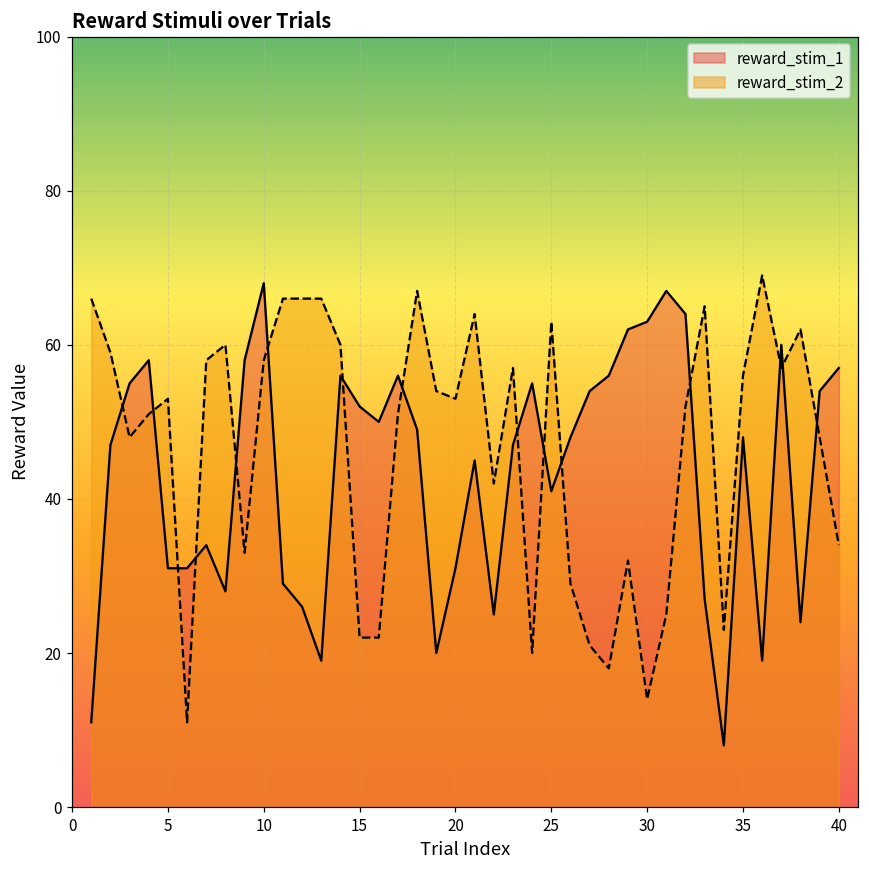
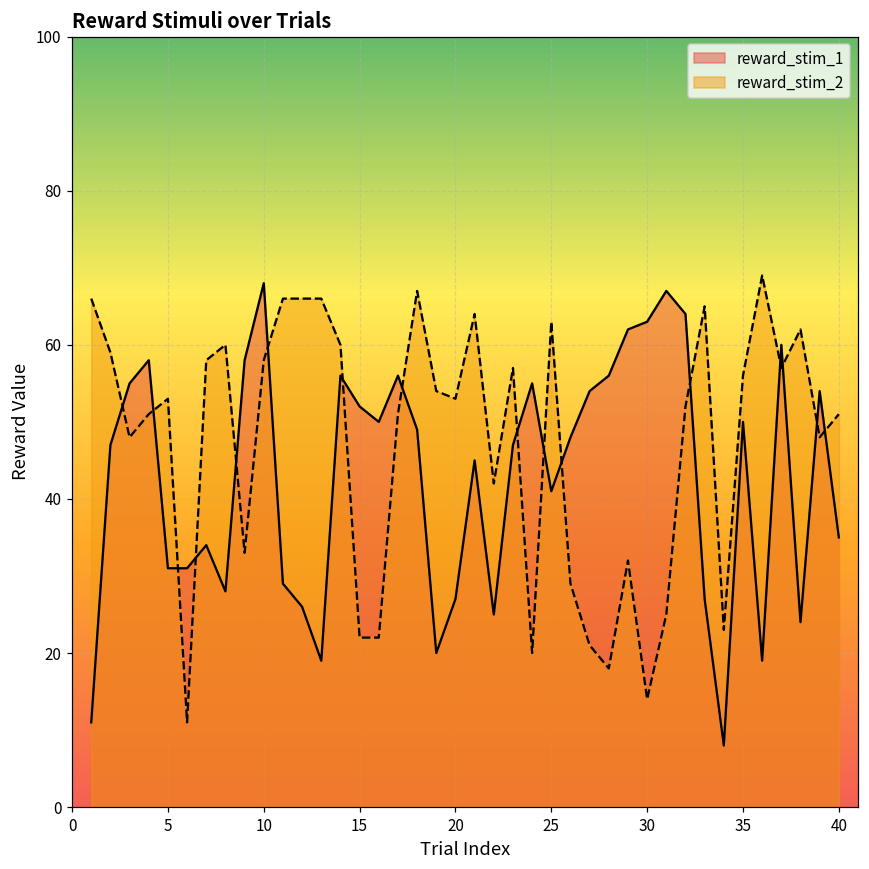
reward_stim_1, 20: 31 -> 27
reward_stim_1, 35: 48 -> 50
reward_stim_1, 40: 57 -> 35
reward_stim_2, 40: 34 -> 51
